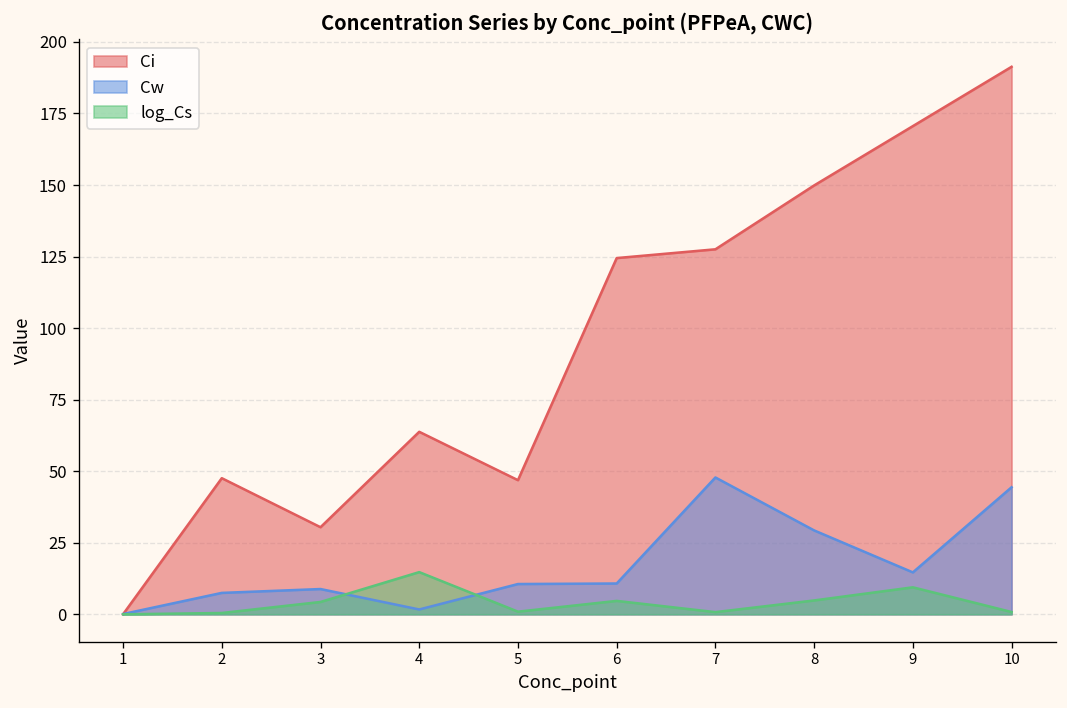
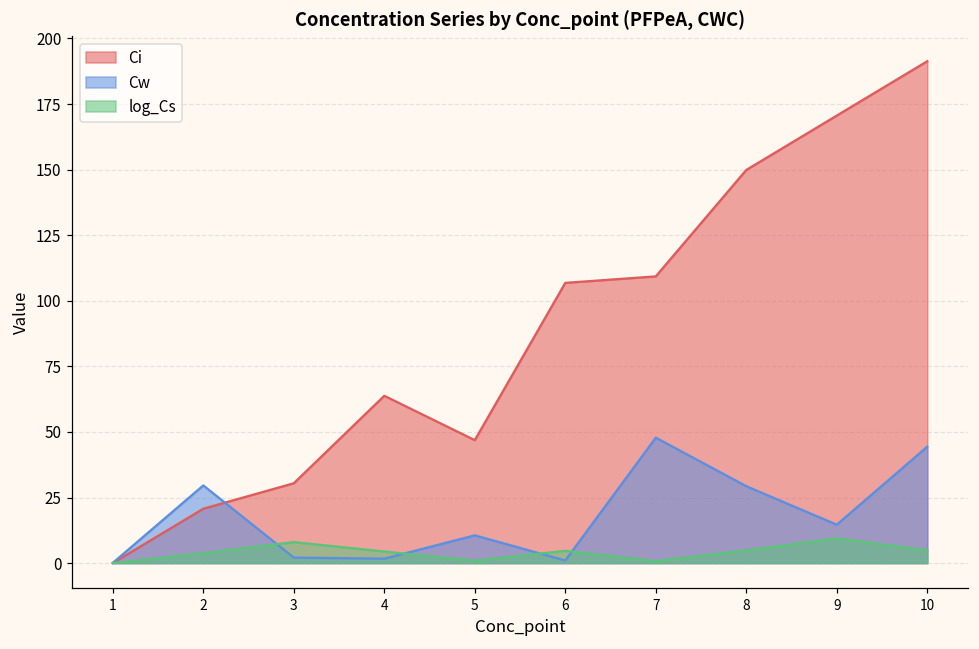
Ci, 2: 48 -> 21
Cw, 2: 7 -> 30
log_Cs, 2: 0 -> 4
Cw, 3: 9 -> 2
log_Cs, 3: 4 -> 8
log_Cs, 4: 15 -> 4
Ci, 6: 124 -> 107
Cw, 6: 11 -> 1
Ci, 7: 128 -> 109
log_Cs, 10: 1 -> 5
